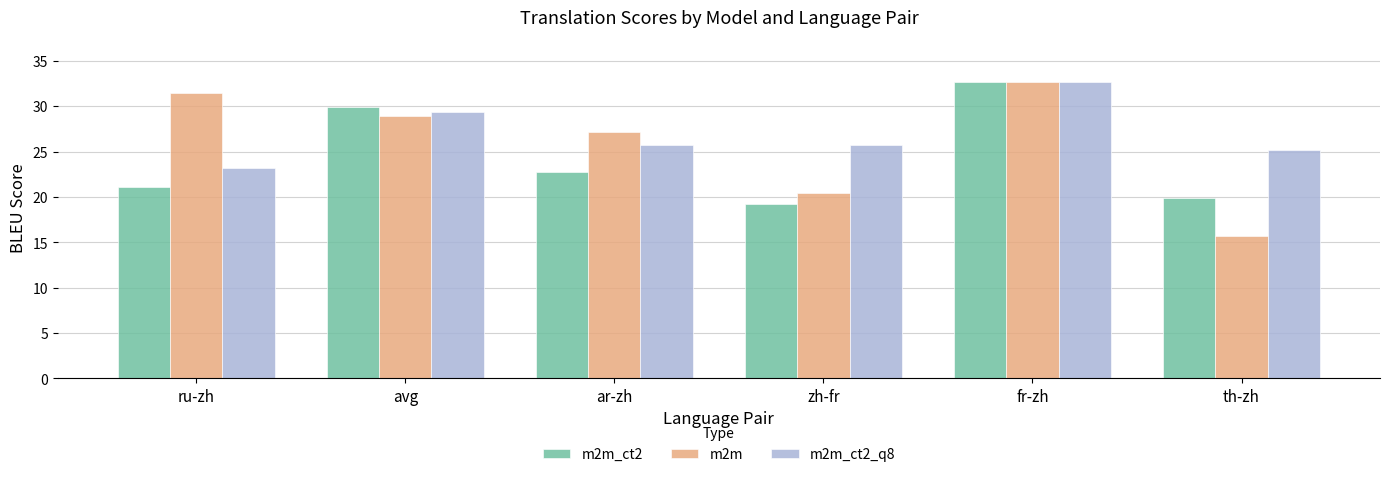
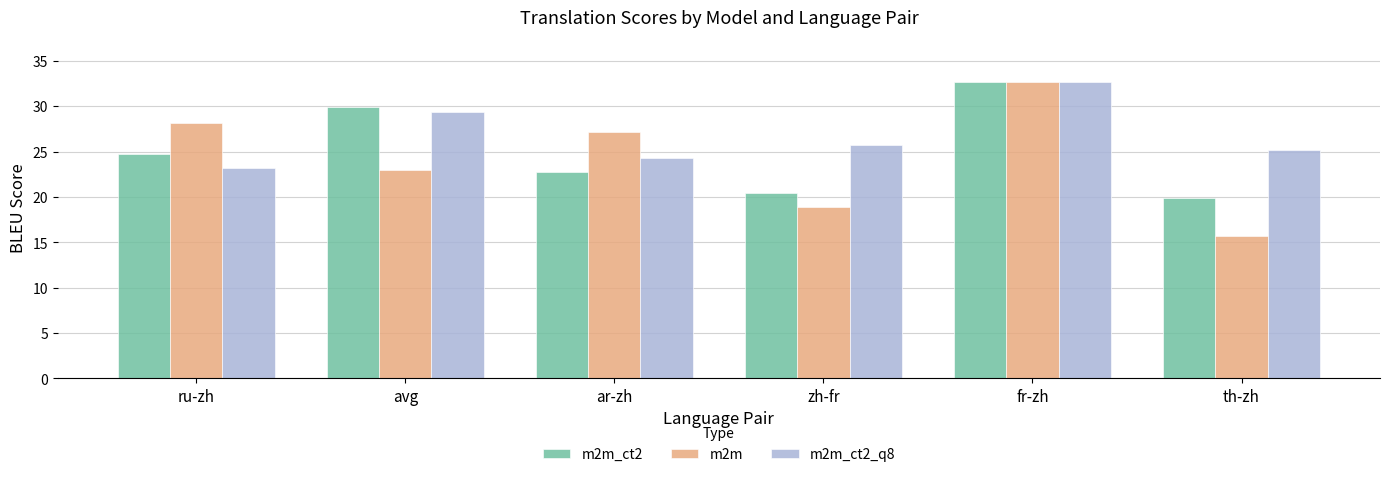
m2m_ct2, ru-zh: 21 -> 25
m2m, ru-zh: 31 -> 28
m2m, avg: 29 -> 23
m2m_ct2_q8, ar-zh: 26 -> 24
m2m_ct2, zh-fr: 19 -> 20
m2m, zh-fr: 20 -> 19
